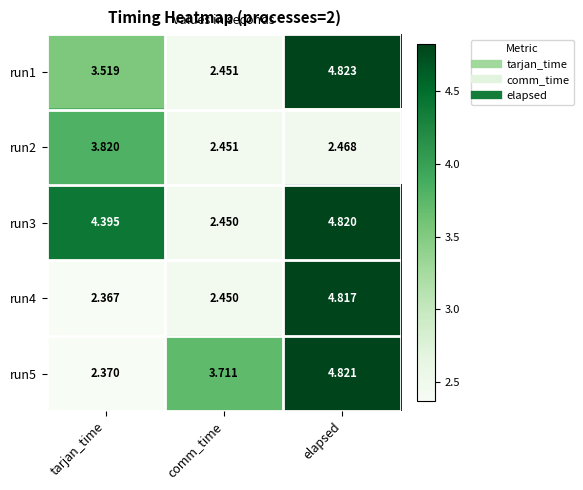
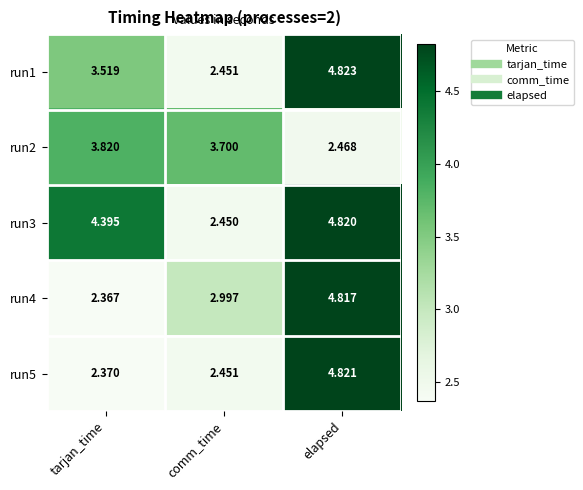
run2, comm_time: 2.451 -> 3.700
run4, comm_time: 2.450 -> 2.997
run5, comm_time: 3.711 -> 2.451
